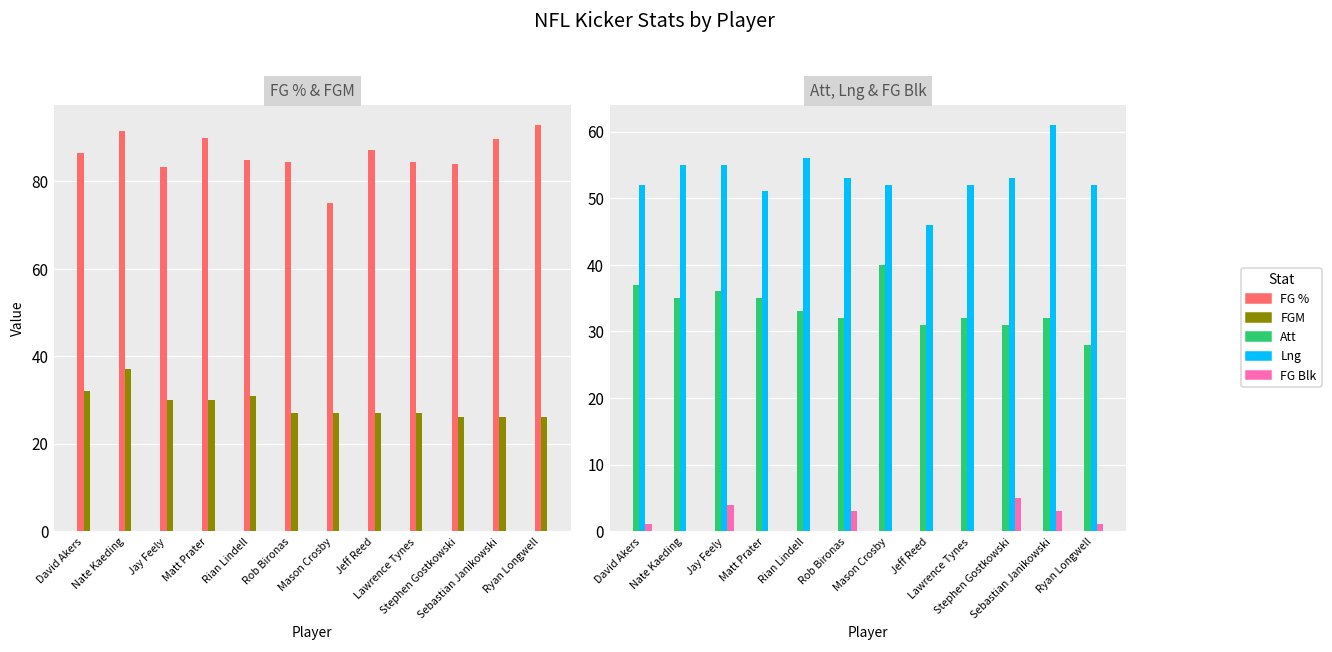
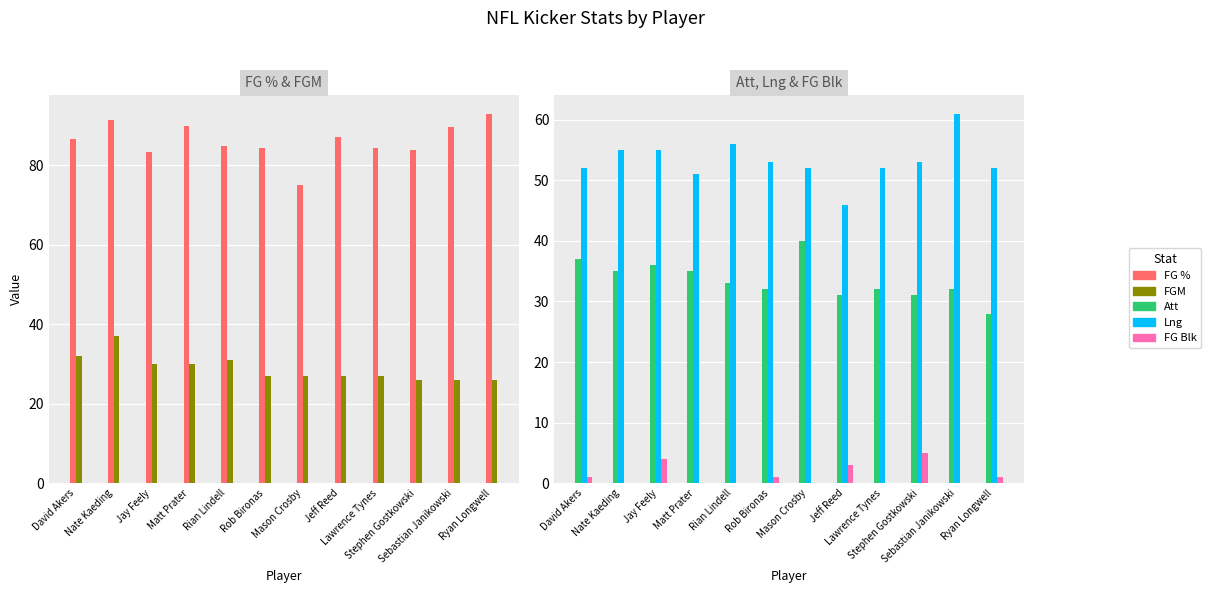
Att, Lng & FG Blk, FG Blk, Rob Bironas: 3 -> 1
Att, Lng & FG Blk, FG Blk, Jeff Reed: 0 -> 3
Att, Lng & FG Blk, FG Blk, Sebastian Janikowski: 3 -> 0
